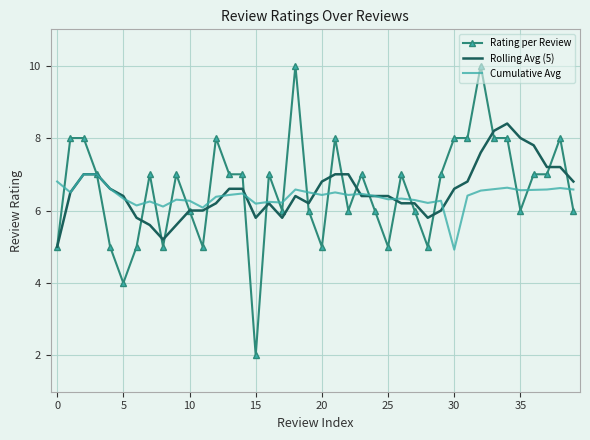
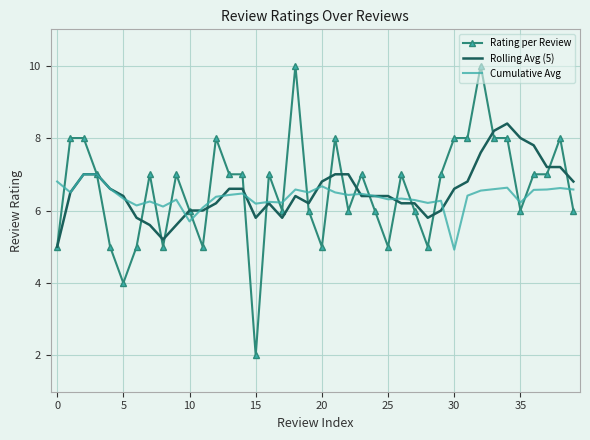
Cumulative Avg, 10: 6.3 -> 5.7
Cumulative Avg, 20: 6.4 -> 6.7
Cumulative Avg, 35: 6.6 -> 6.2
